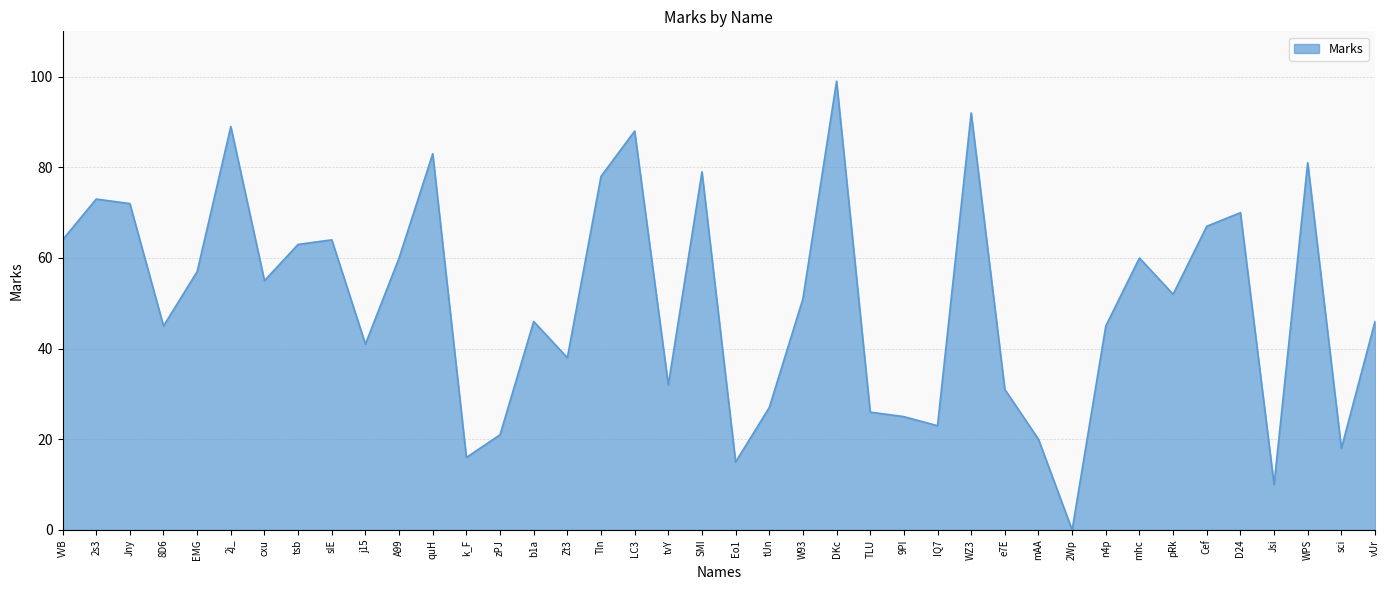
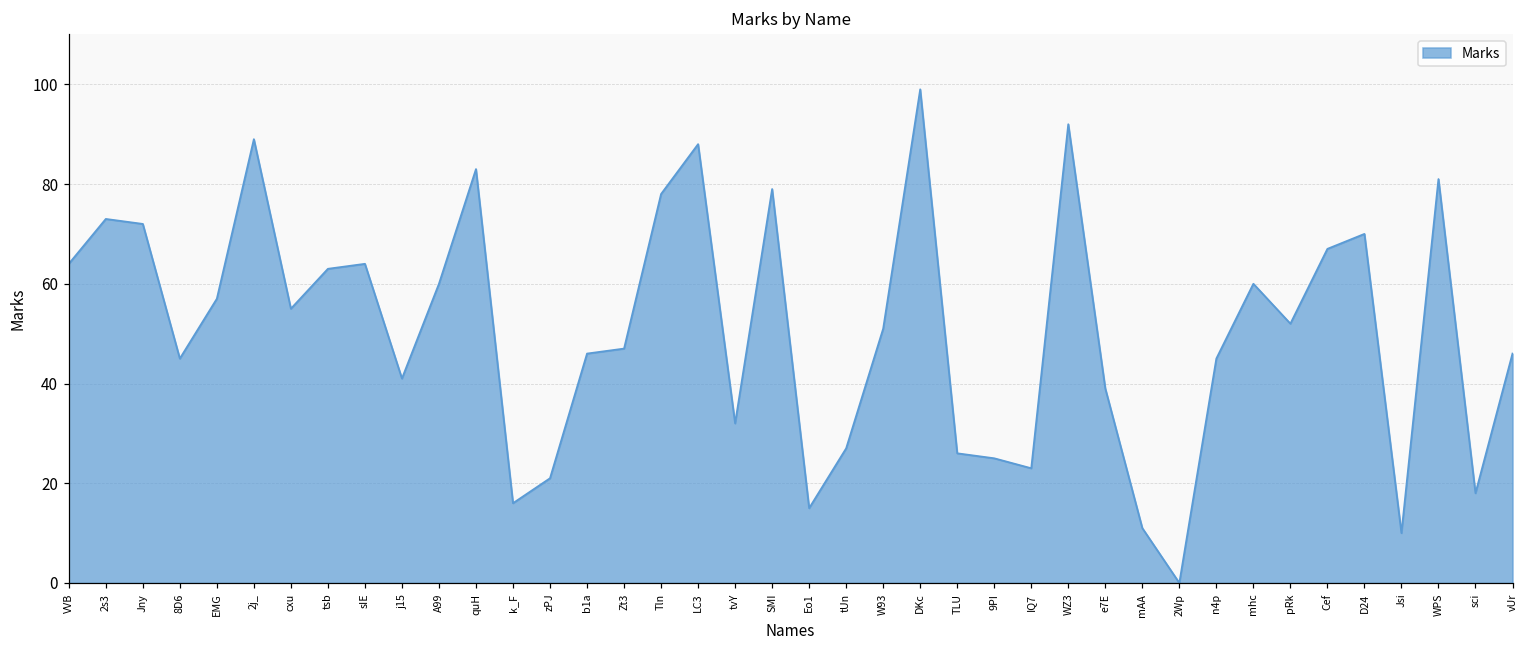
Zt3: 38 -> 47
e7E: 31 -> 39
mAA: 20 -> 11
